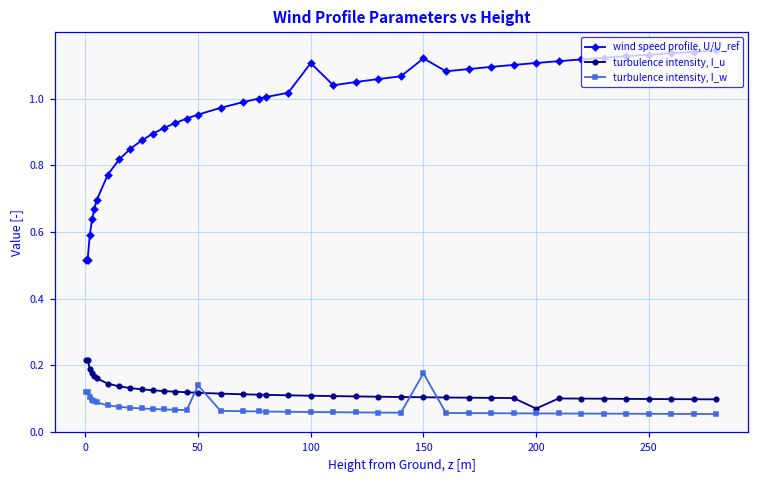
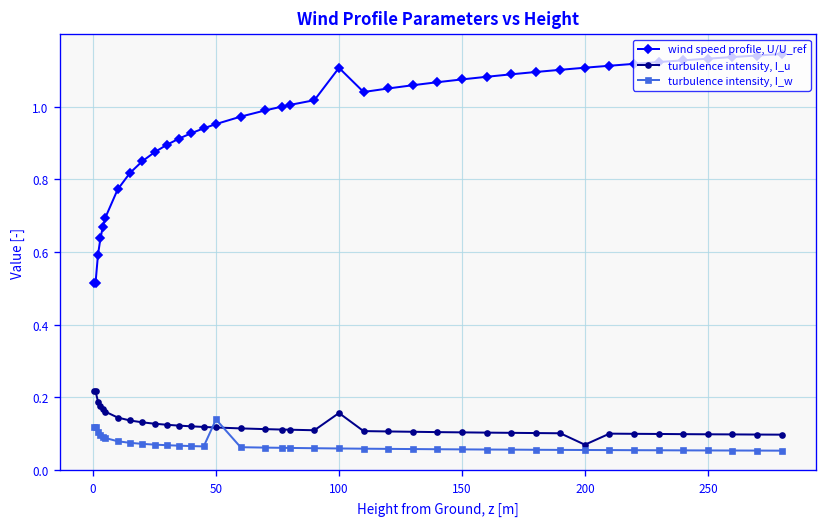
turbulence intensity, I_u, 100: 0.11 -> 0.16
wind speed profile, U/U_ref, 150: 1.12 -> 1.07
turbulence intensity, I_w, 150: 0.18 -> 0.06
